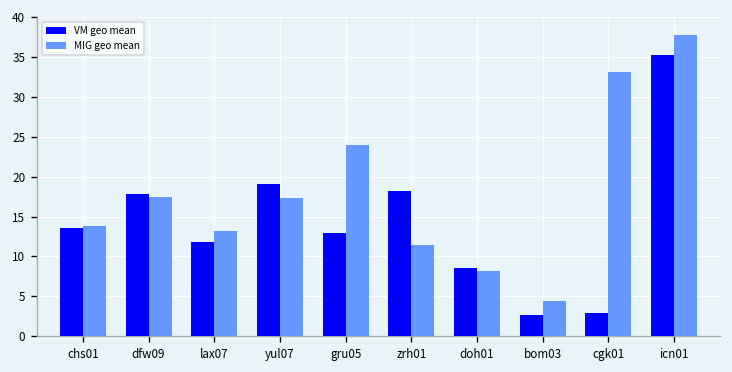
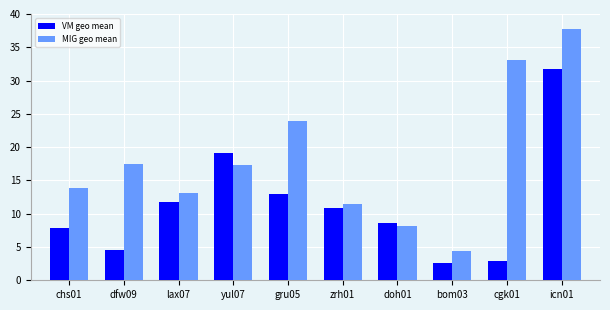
VM geo mean, chs01: 14 -> 8
VM geo mean, dfw09: 18 -> 5
VM geo mean, zrh01: 18 -> 11
VM geo mean, icn01: 35 -> 32
